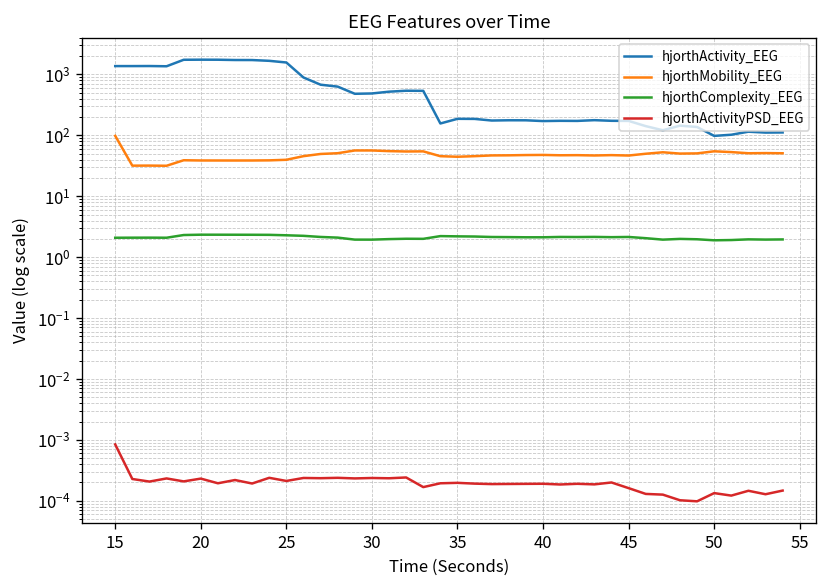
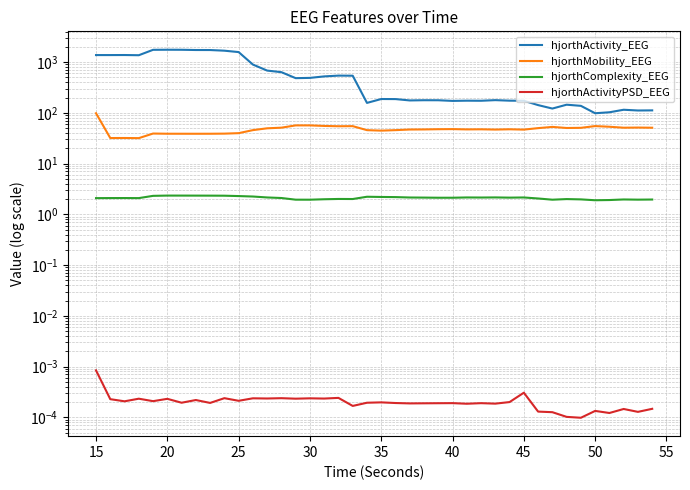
hjorthActivityPSD_EEG, 45: 0.00016 -> 0.0003
